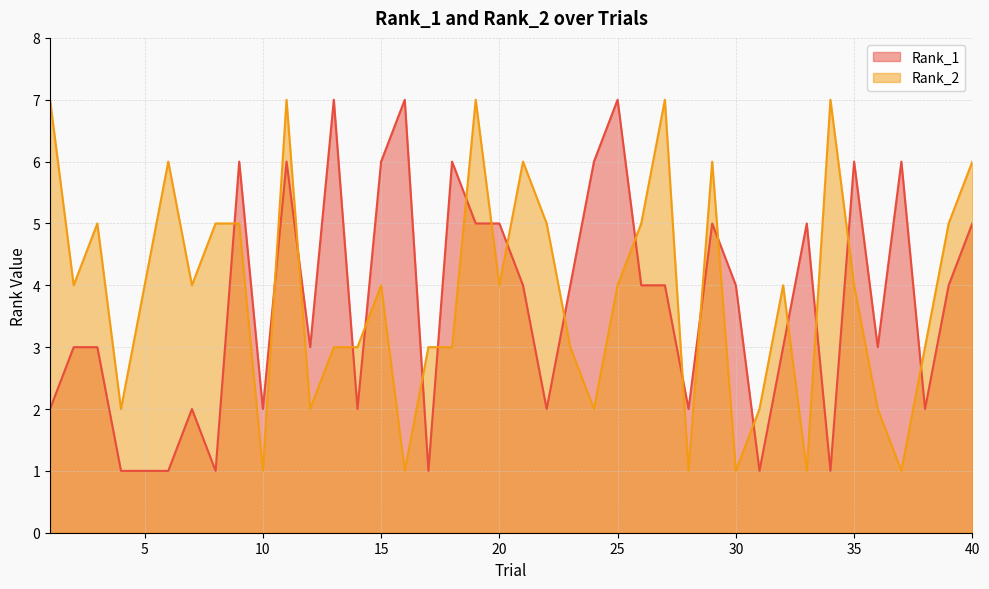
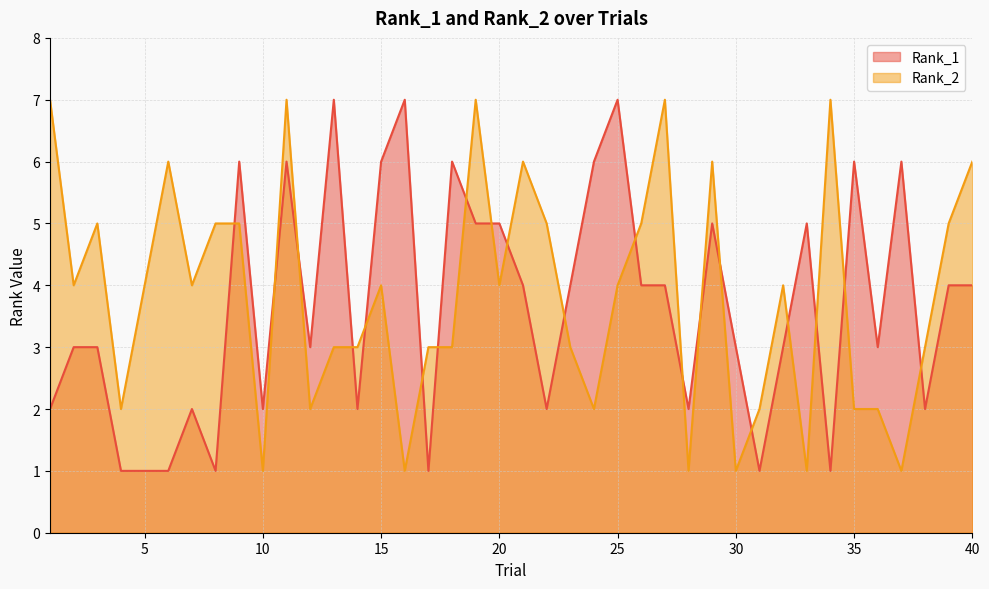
Rank_1, 30: 4 -> 3
Rank_2, 35: 4 -> 2
Rank_1, 40: 5 -> 4
